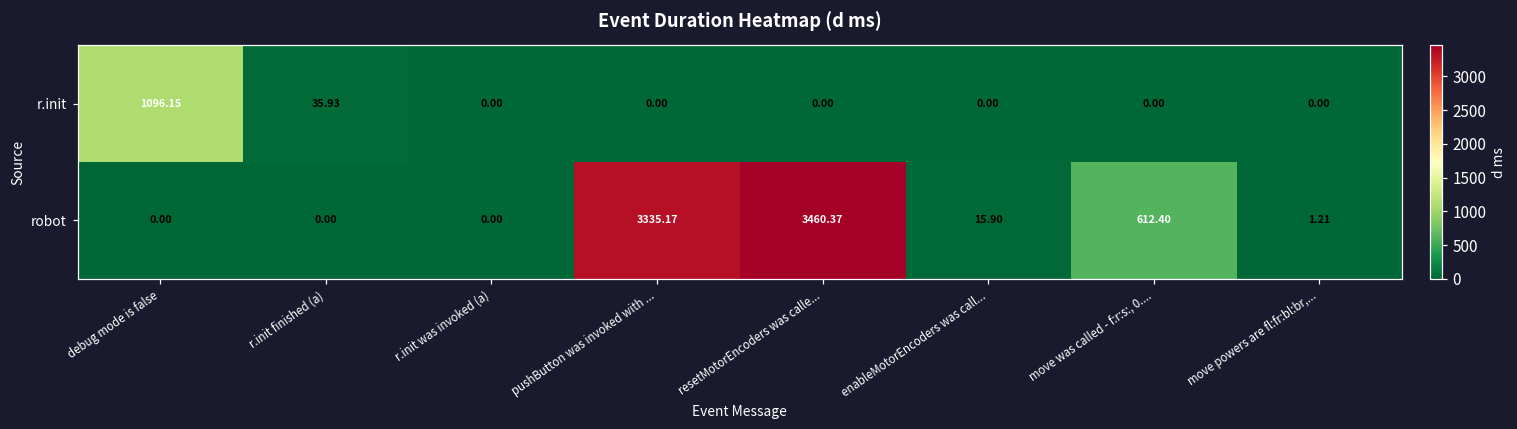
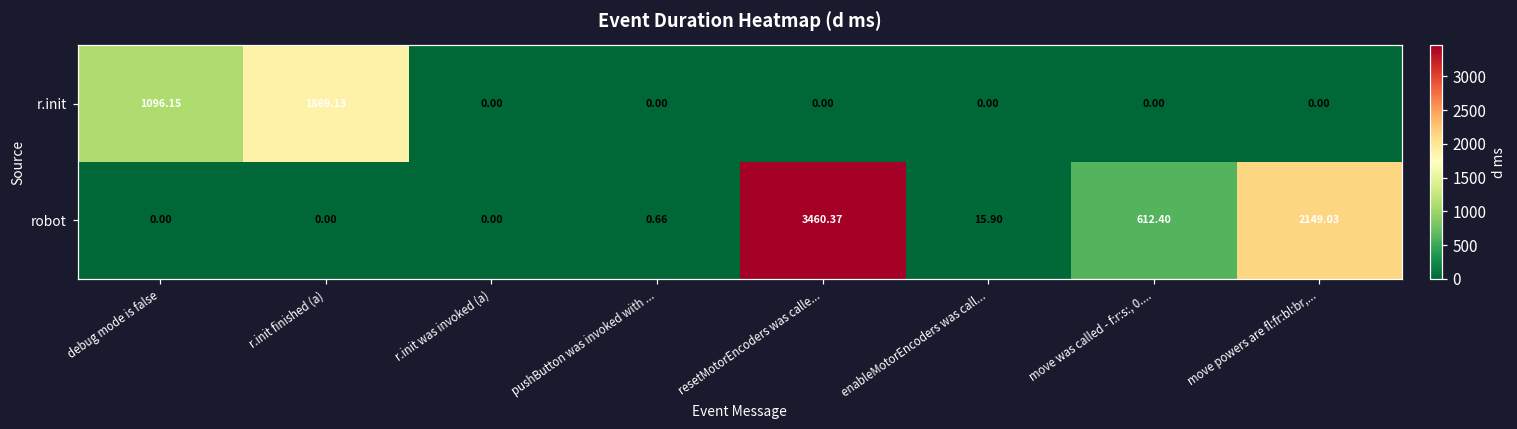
r.init, r.init finished (a): 35.93 -> 1869.13
robot, pushButton was invoked with ...: 3335.17 -> 0.66
robot, move powers are fl:fr:bl:br,...: 1.21 -> 2149.03
